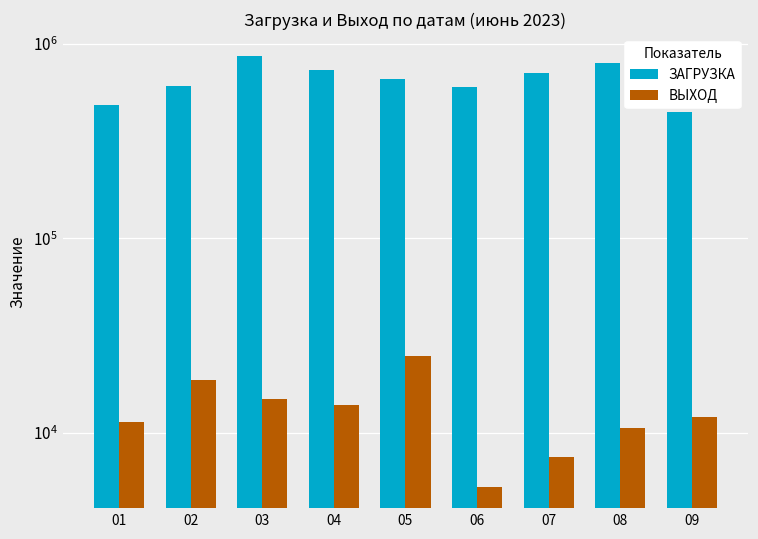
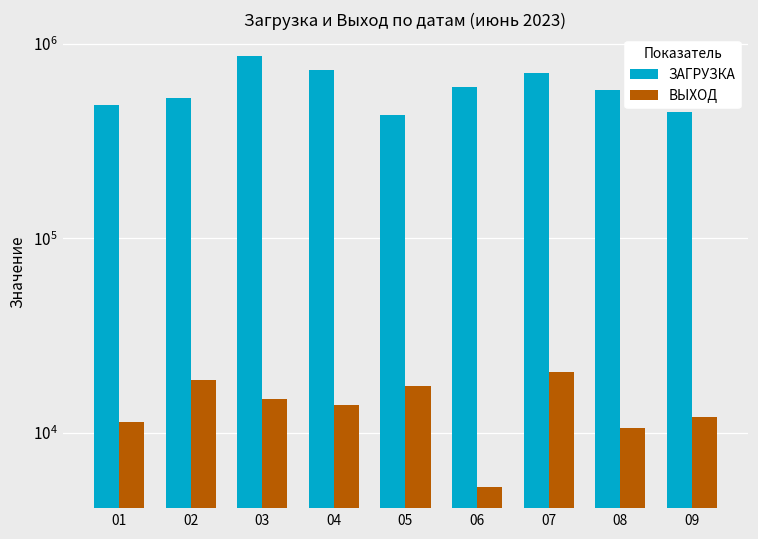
ЗАГРУЗКА, 02: 610000 -> 530000
ЗАГРУЗКА, 05: 660000 -> 430000
ВЫХОД, 05: 25000 -> 17000
ВЫХОД, 07: 7500 -> 21000
ЗАГРУЗКА, 08: 800000 -> 580000
